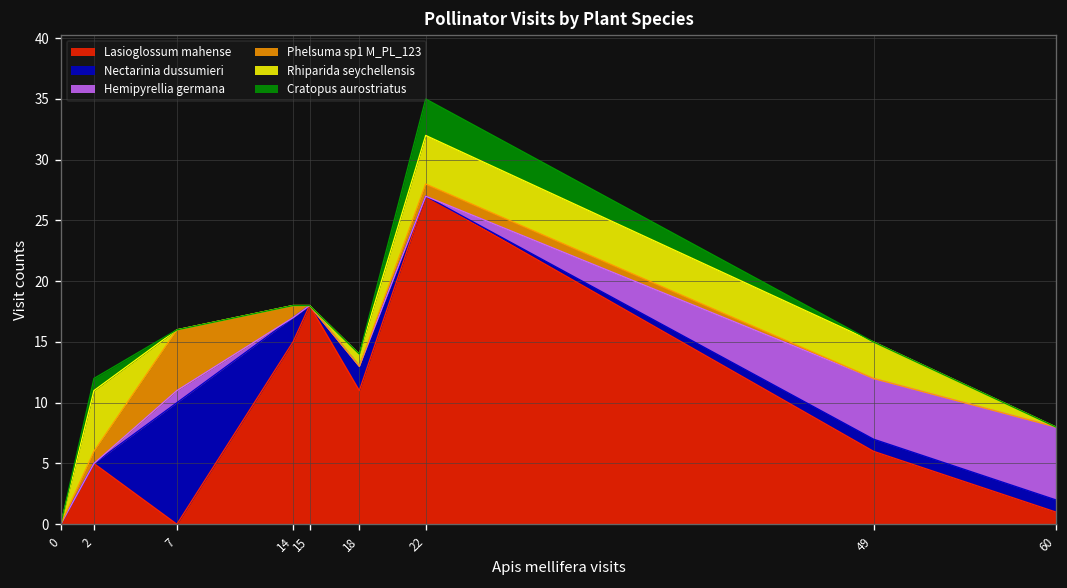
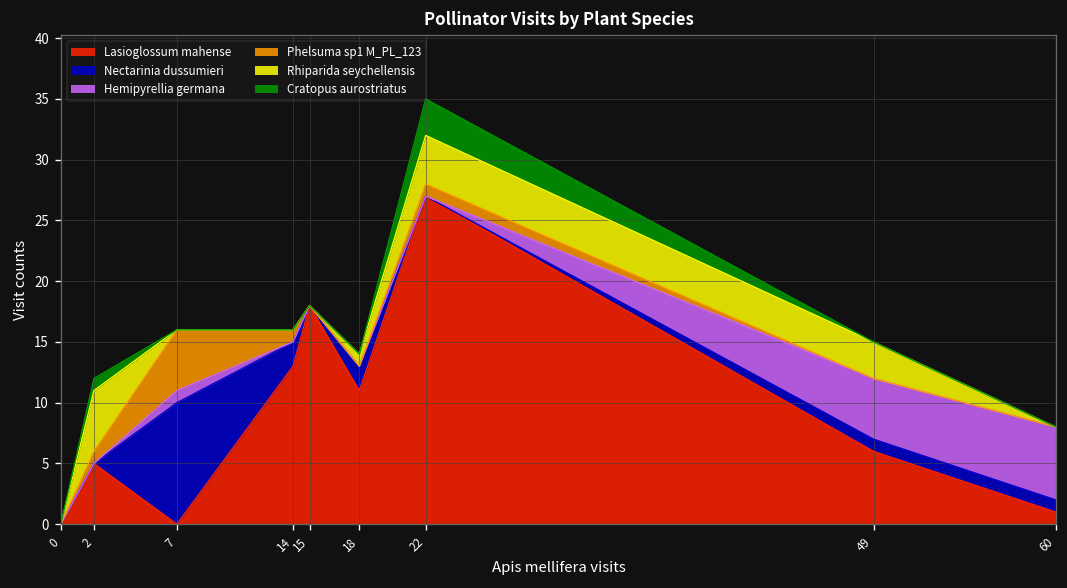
Lasioglossum mahense, 14: 15 -> 13
